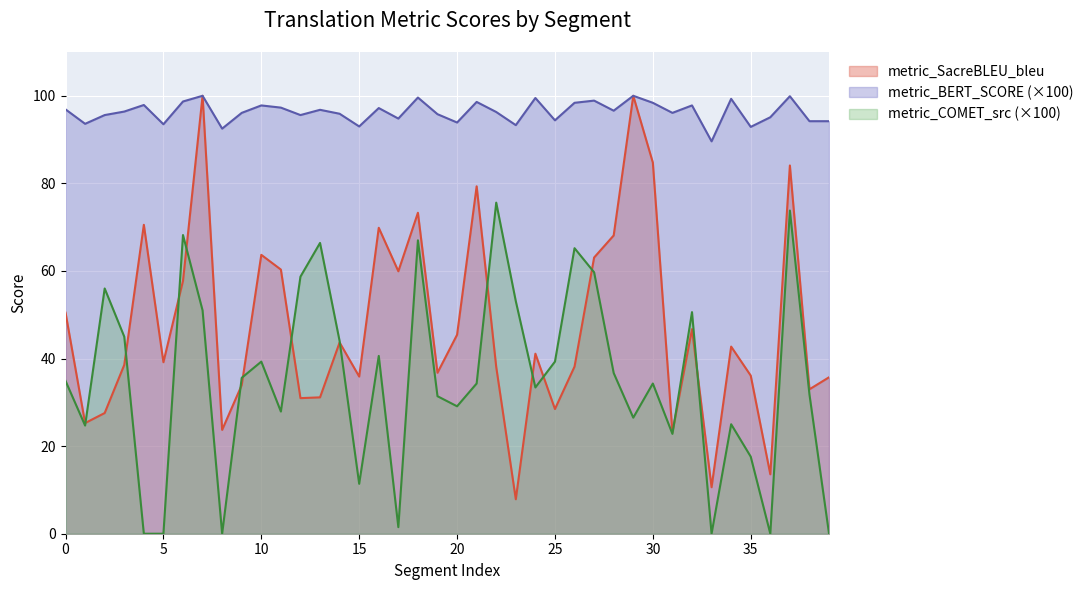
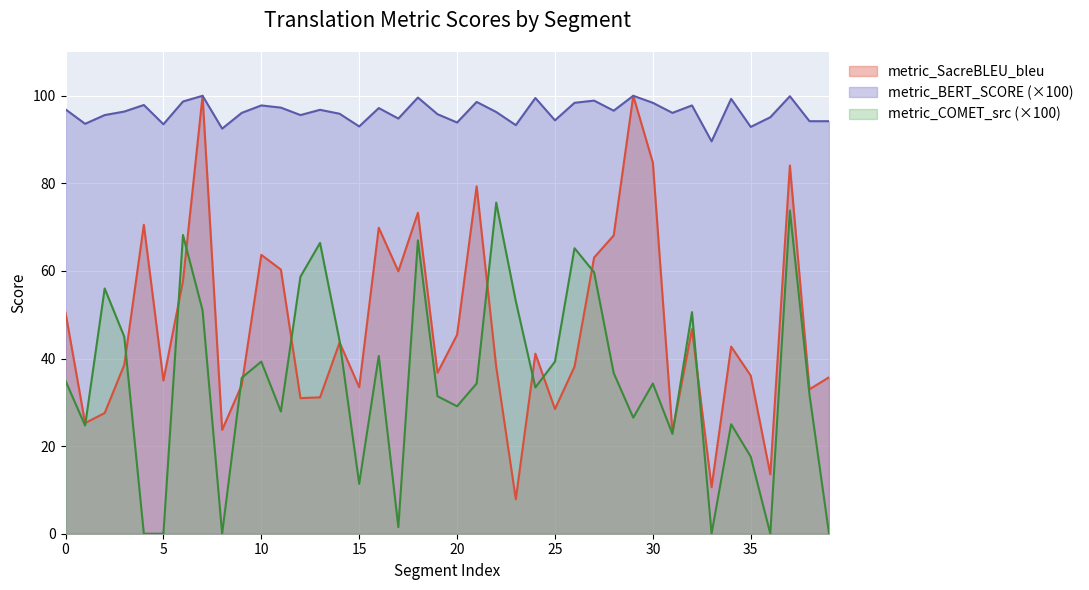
metric_SacreBLEU_bleu, 5: 39 -> 35
metric_SacreBLEU_bleu, 15: 36 -> 33
